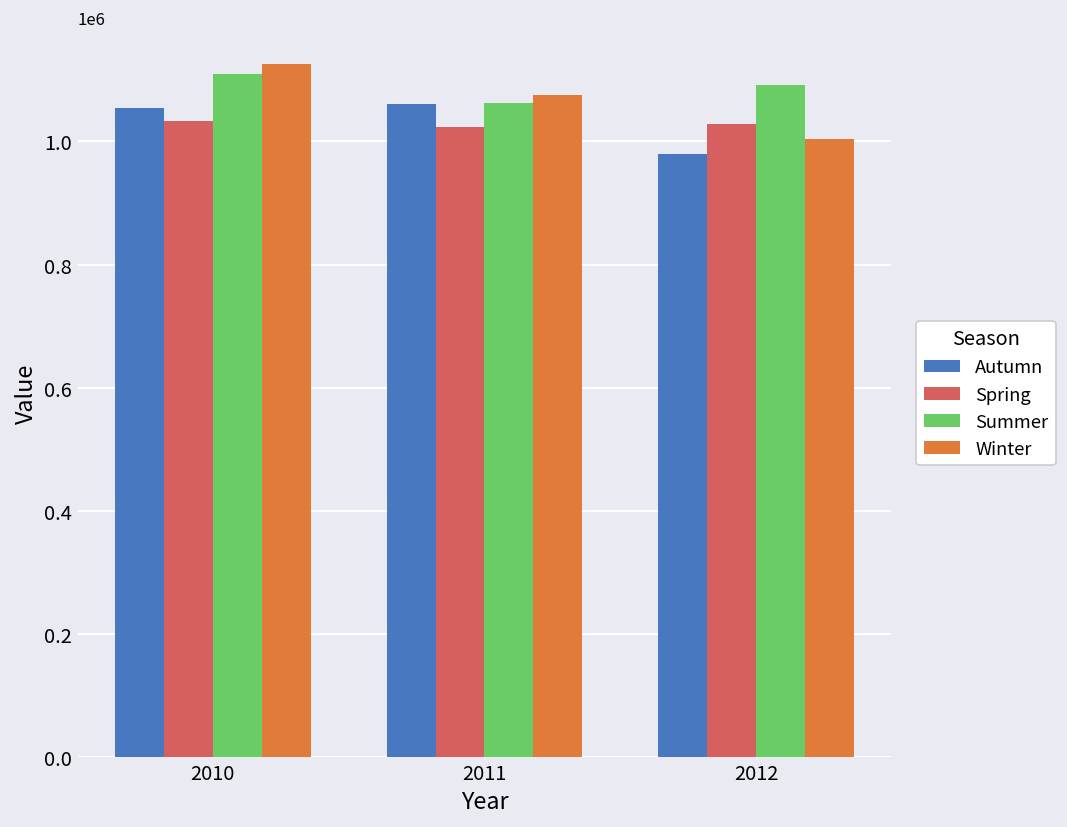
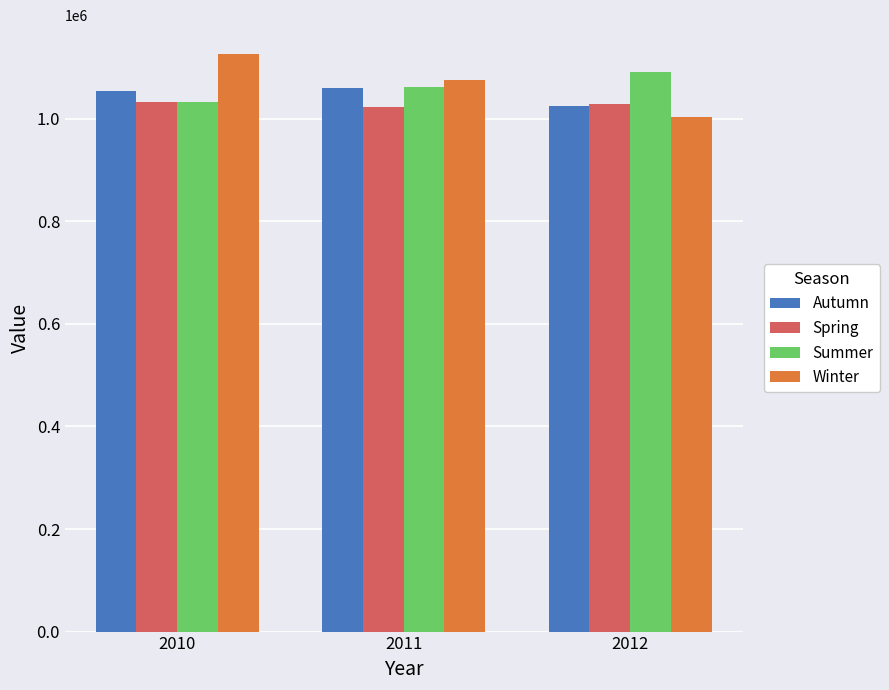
Summer, 2010: 1110000 -> 1030000
Autumn, 2012: 980000 -> 1020000
